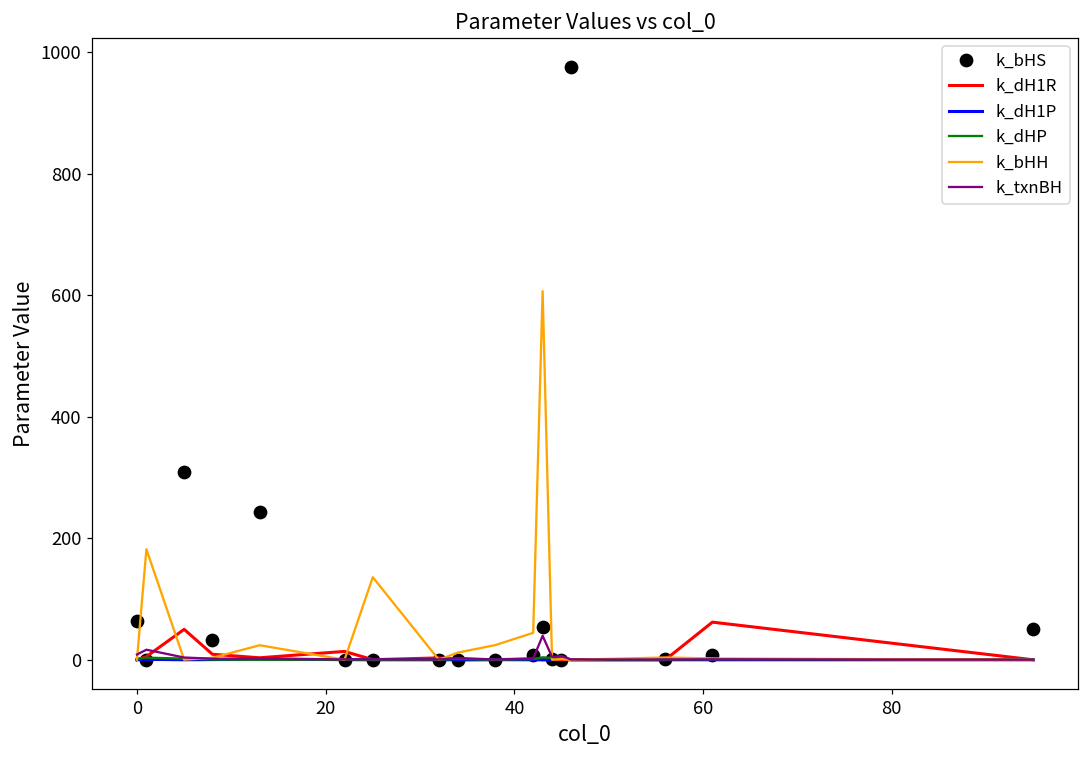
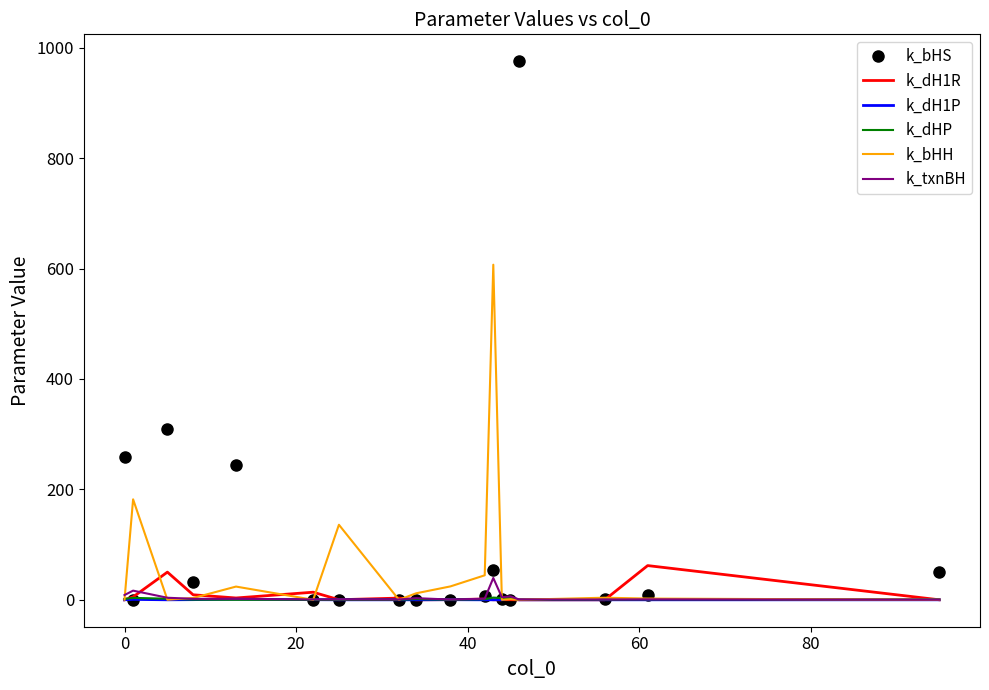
k_bHS, 0: 60 -> 260
